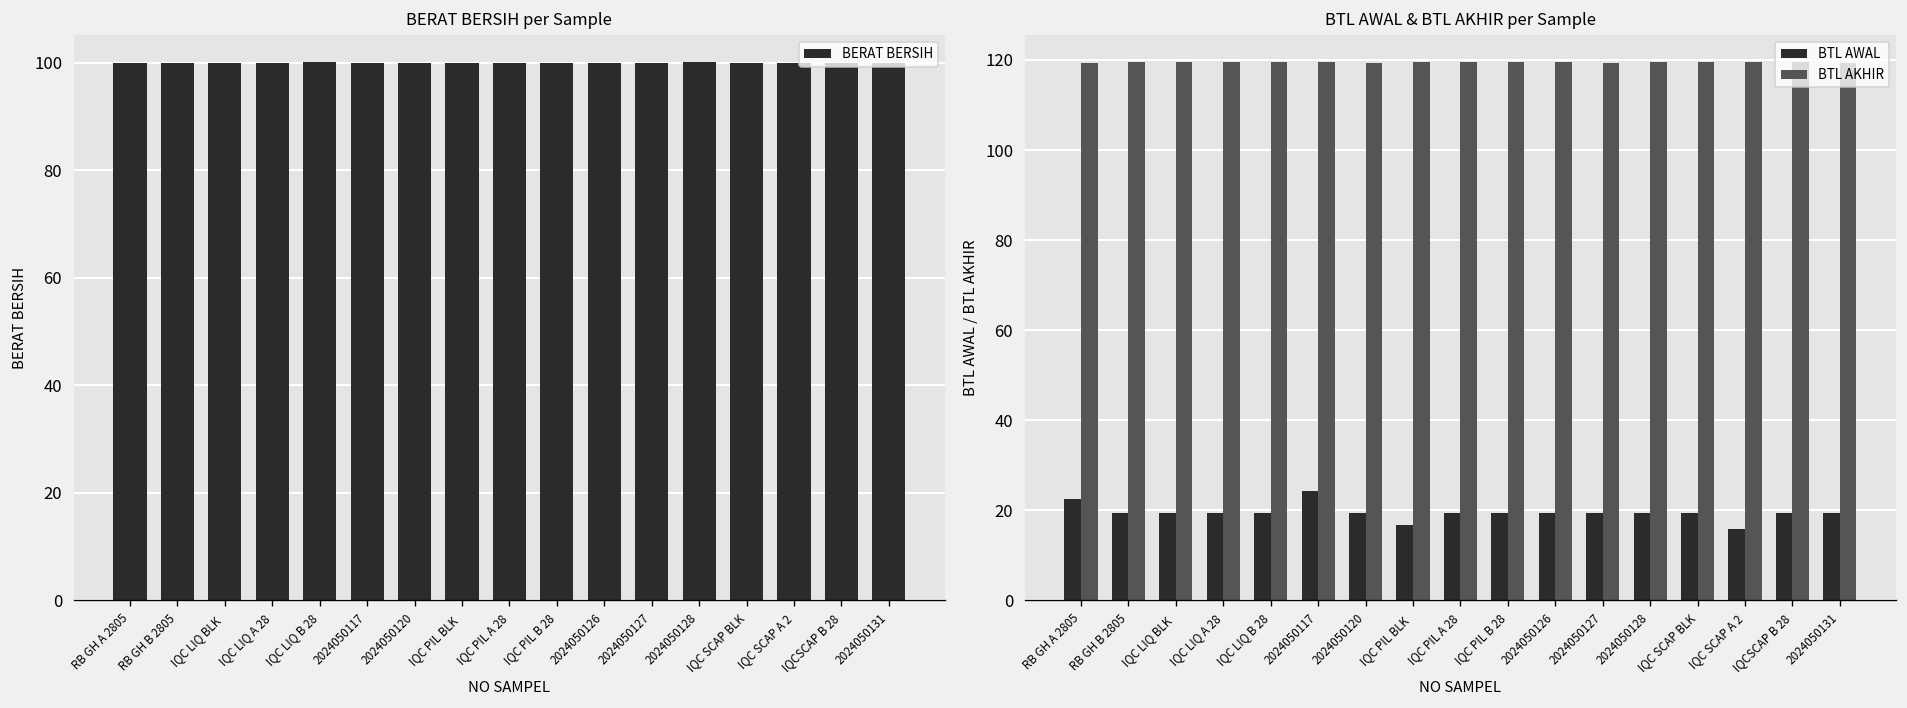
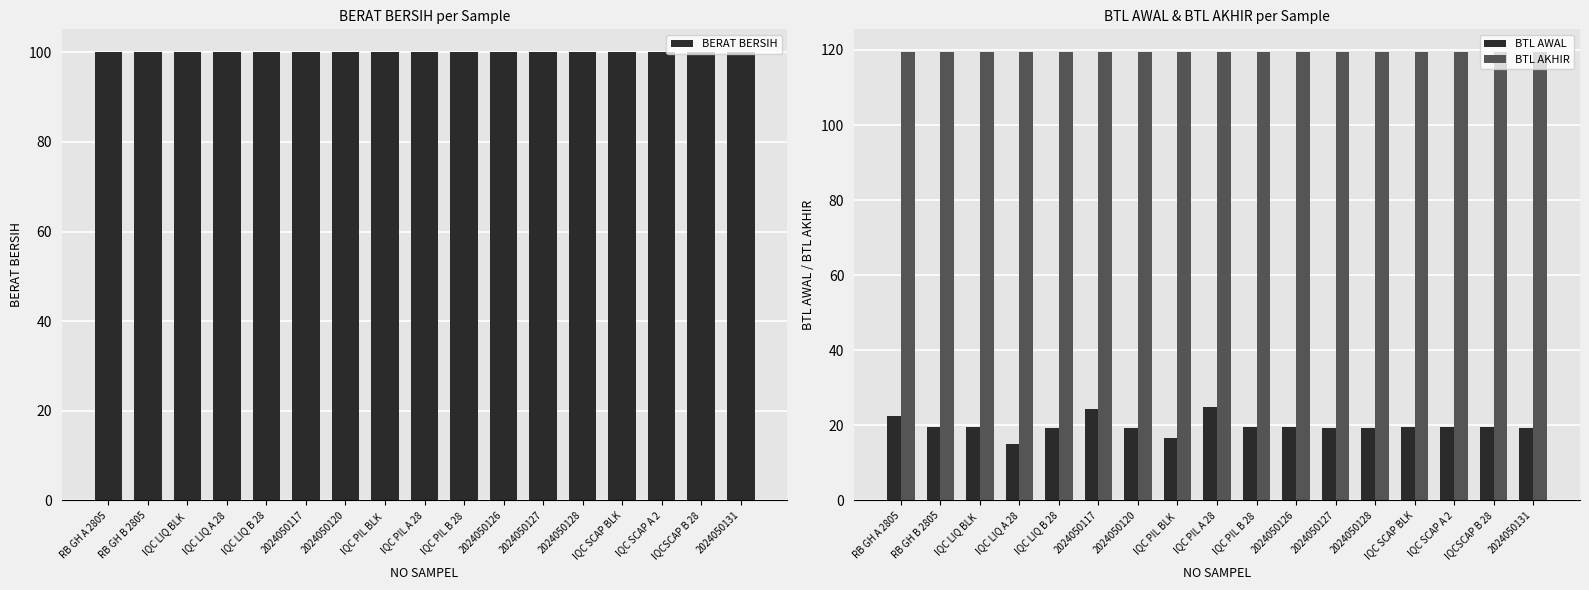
BTL AWAL & BTL AKHIR per Sample, BTL AWAL, IQC LIQ A 28: 19 -> 15
BTL AWAL & BTL AKHIR per Sample, BTL AWAL, IQC PIL A 28: 19 -> 25
BTL AWAL & BTL AKHIR per Sample, BTL AWAL, IQC SCAP A 2: 16 -> 19
